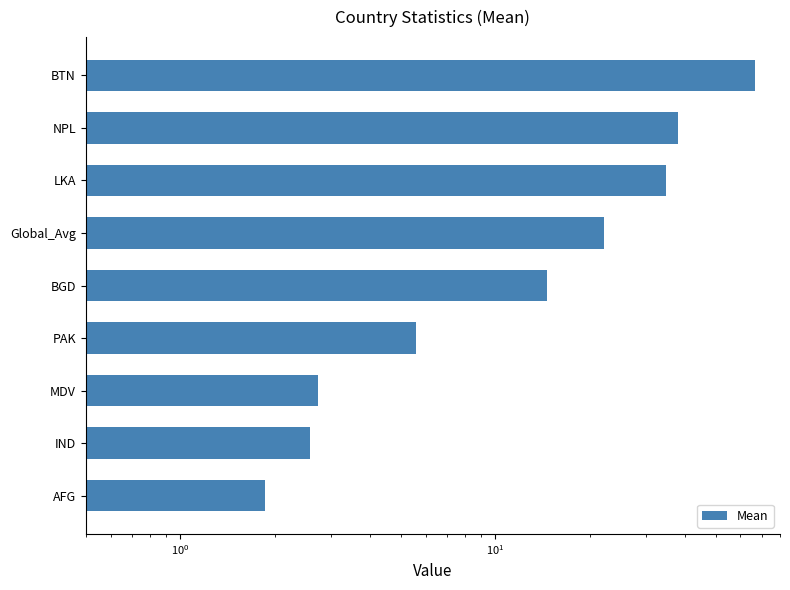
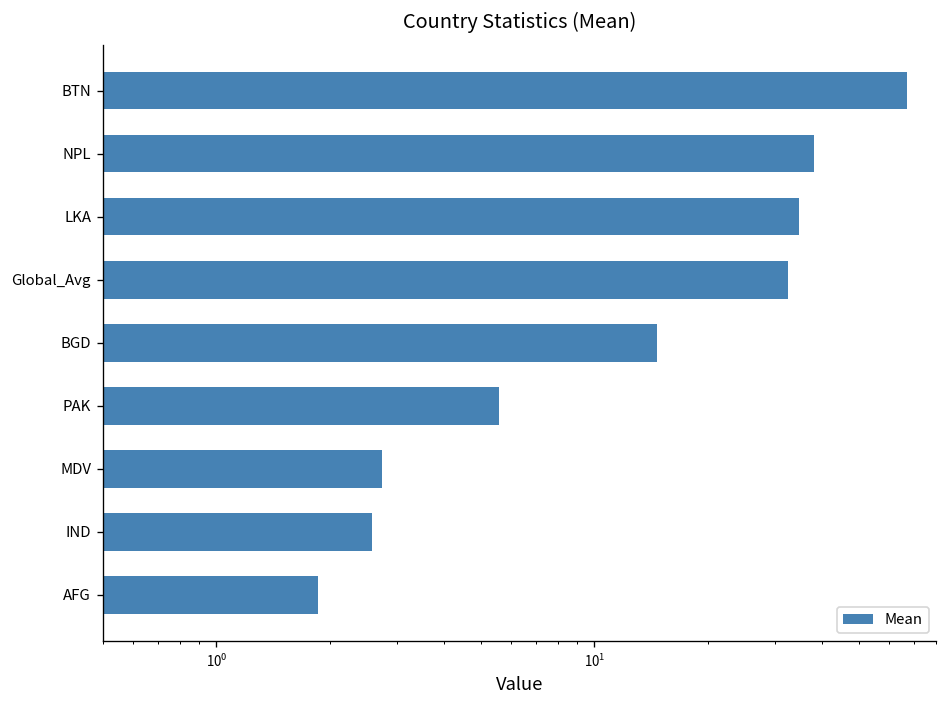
Global_Avg: 22 -> 32
